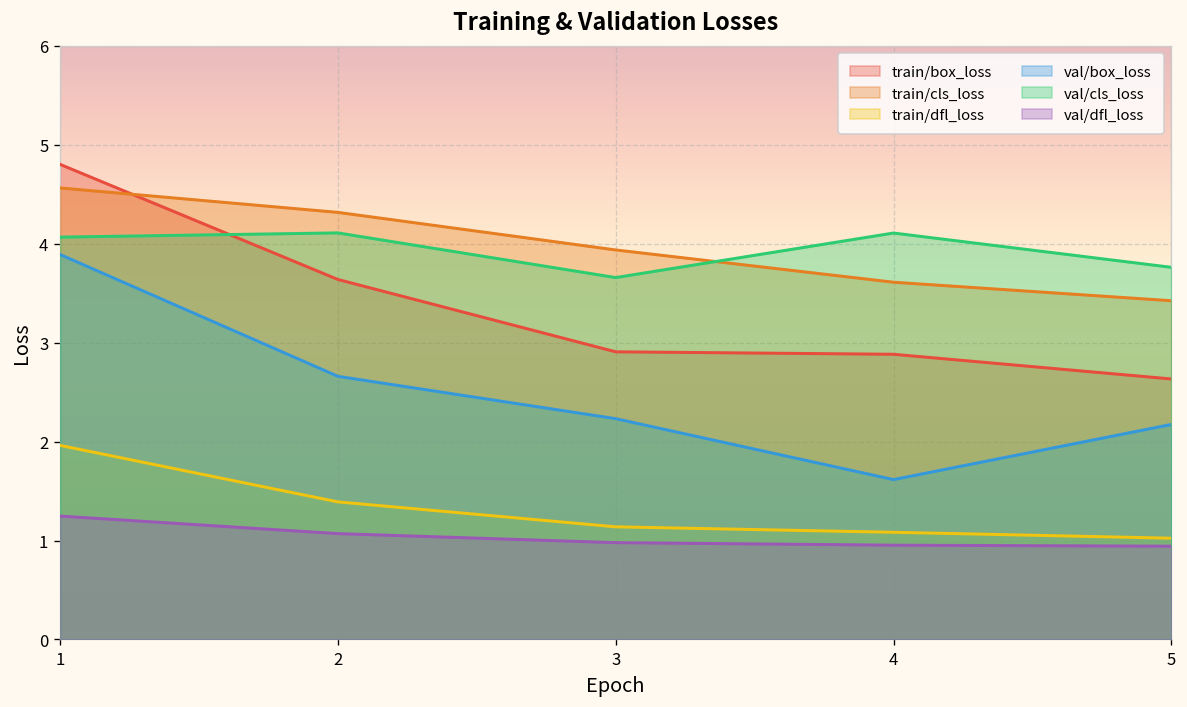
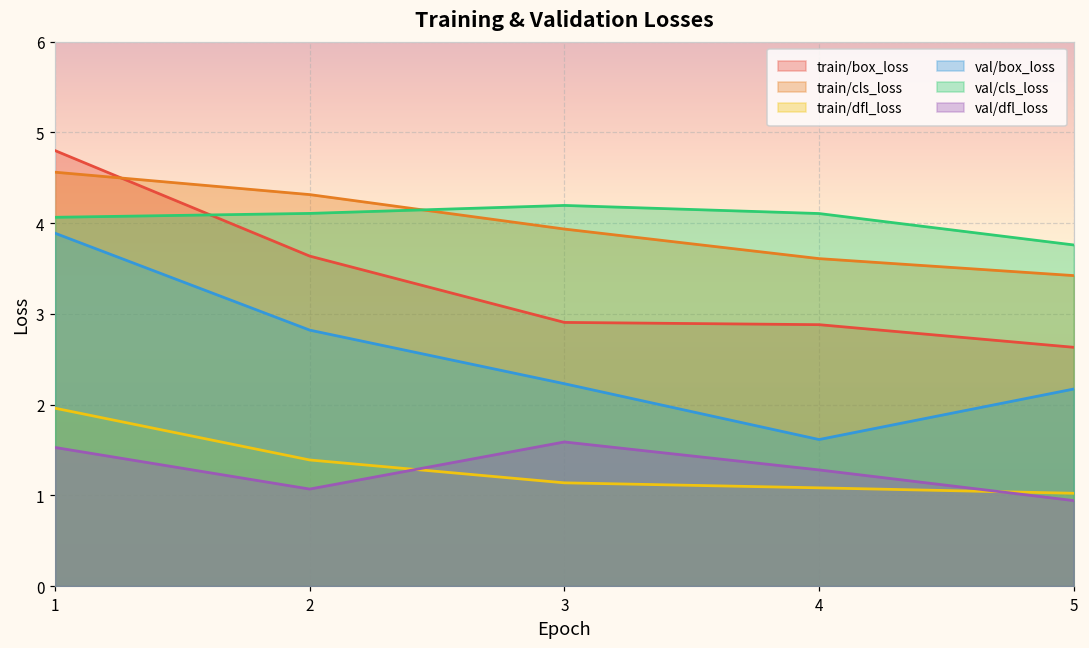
val/dfl_loss, 1: 1.2 -> 1.5
val/box_loss, 2: 2.7 -> 2.8
val/cls_loss, 3: 3.7 -> 4.2
val/dfl_loss, 3: 1.0 -> 1.6
val/dfl_loss, 4: 1.0 -> 1.3
